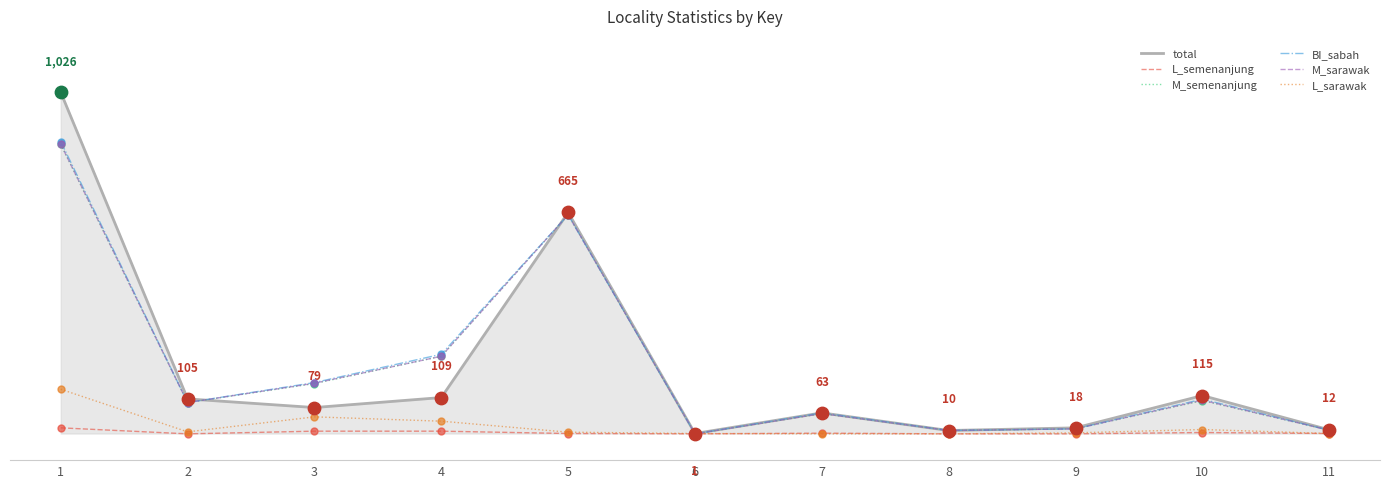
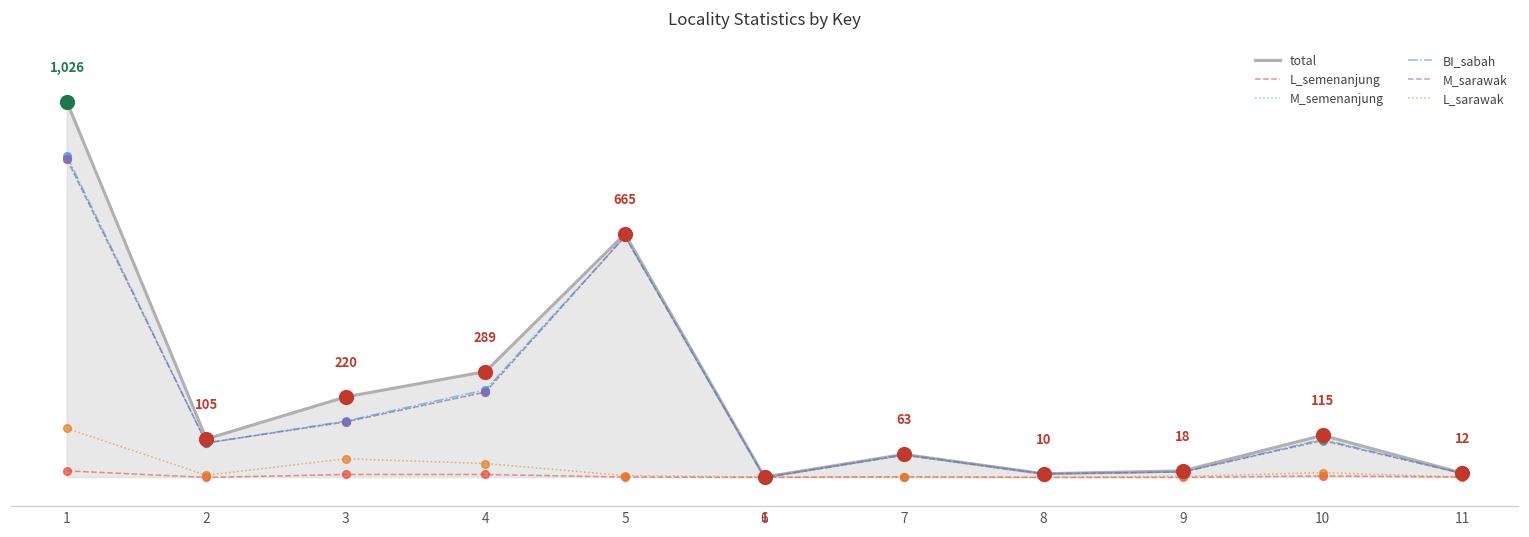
total, 3: 79 -> 220
total, 4: 109 -> 289
